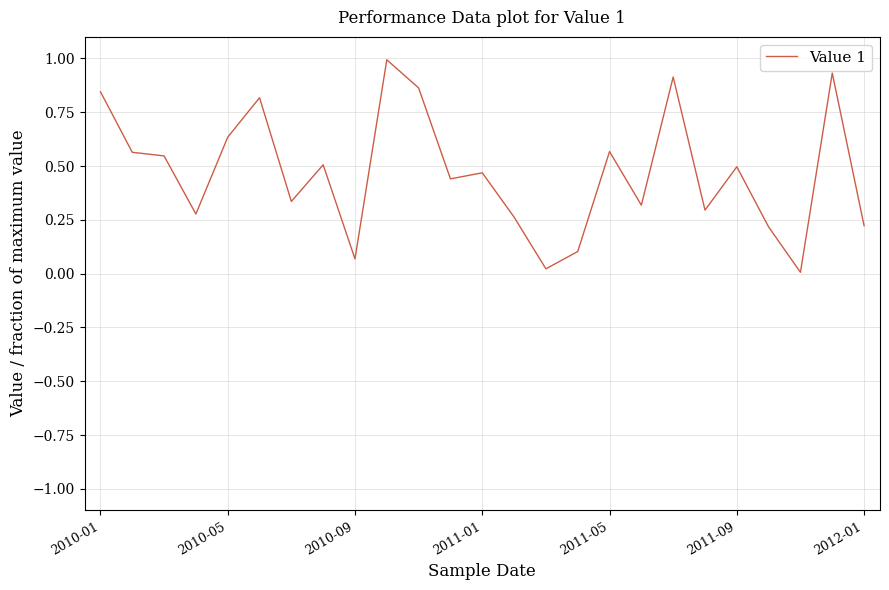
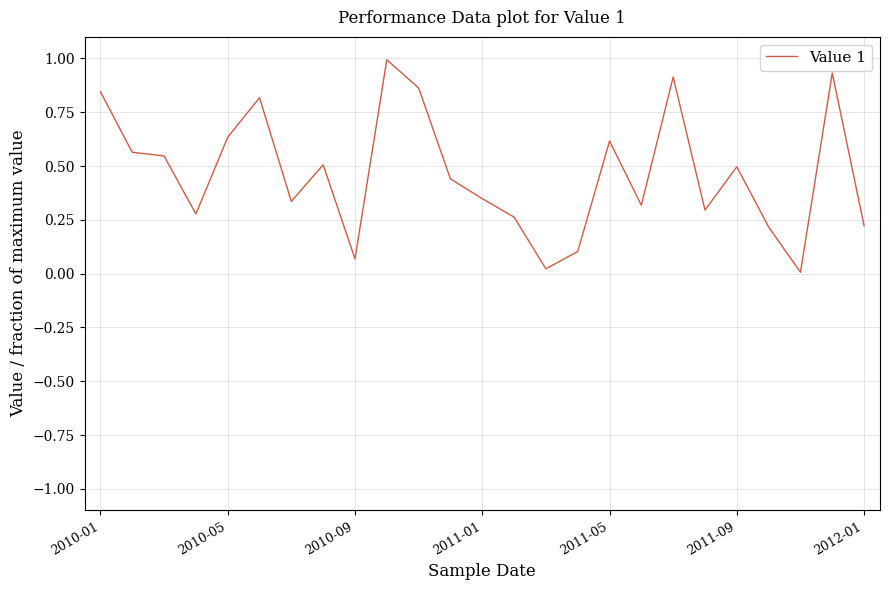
2011-01: 0.47 -> 0.35
2011-05: 0.57 -> 0.62
